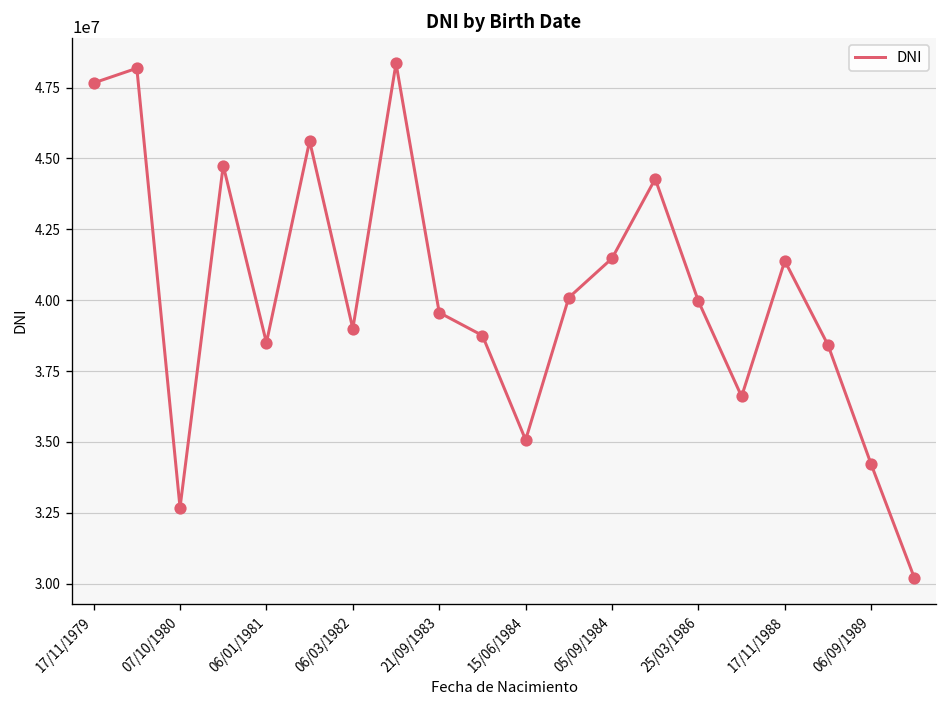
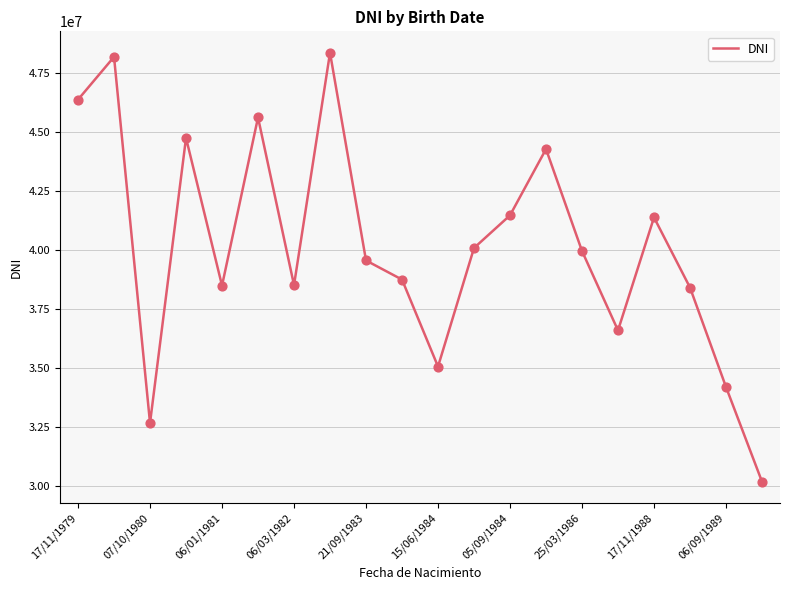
17/11/1979: 47700000 -> 46400000
06/03/1982: 39000000 -> 38500000
